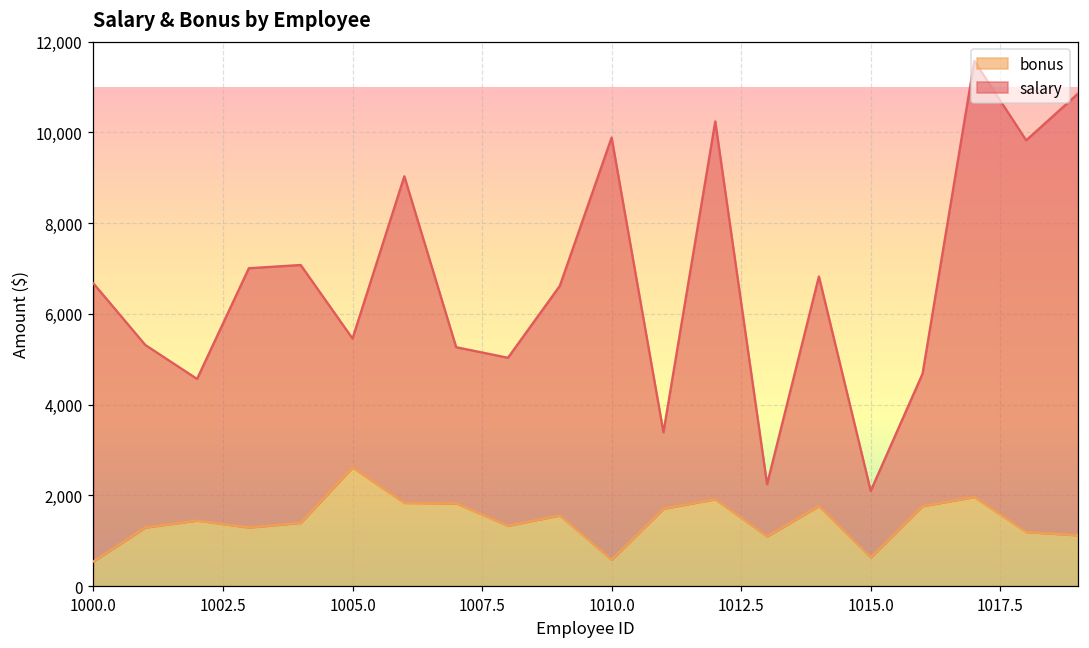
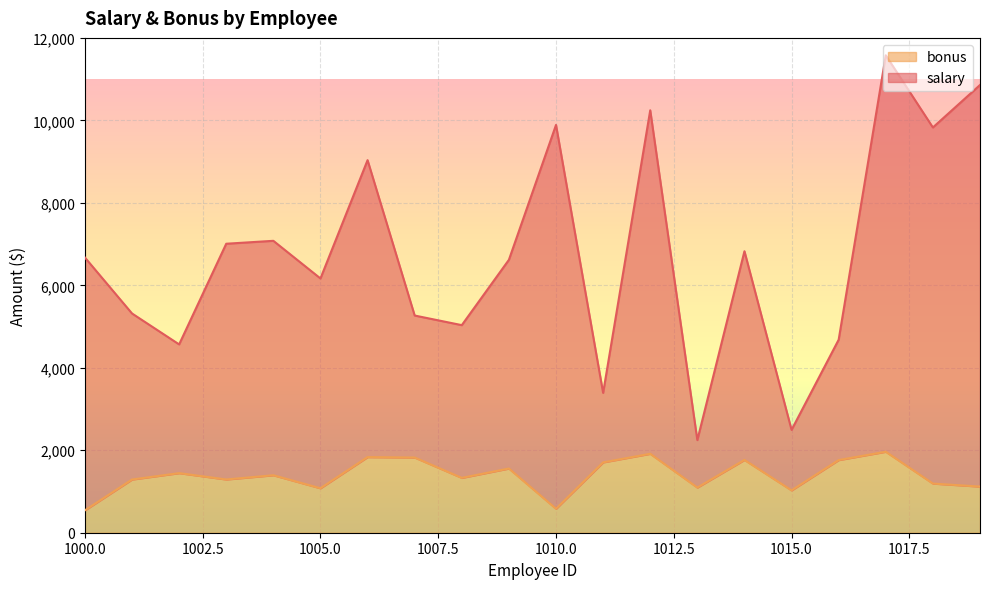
bonus, 1005.0: 2,600 -> 1,100
salary, 1005.0: 2,800 -> 5,100
bonus, 1015.0: 600 -> 1,000
